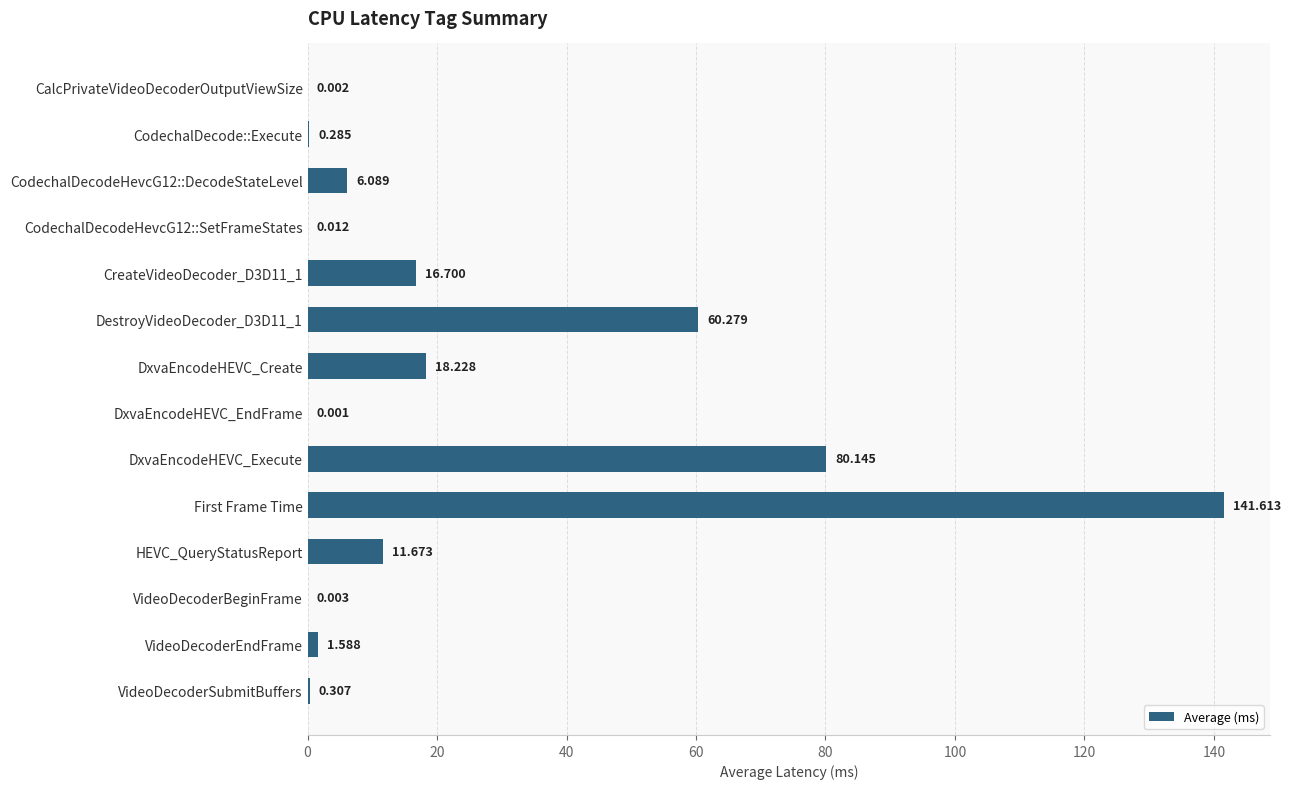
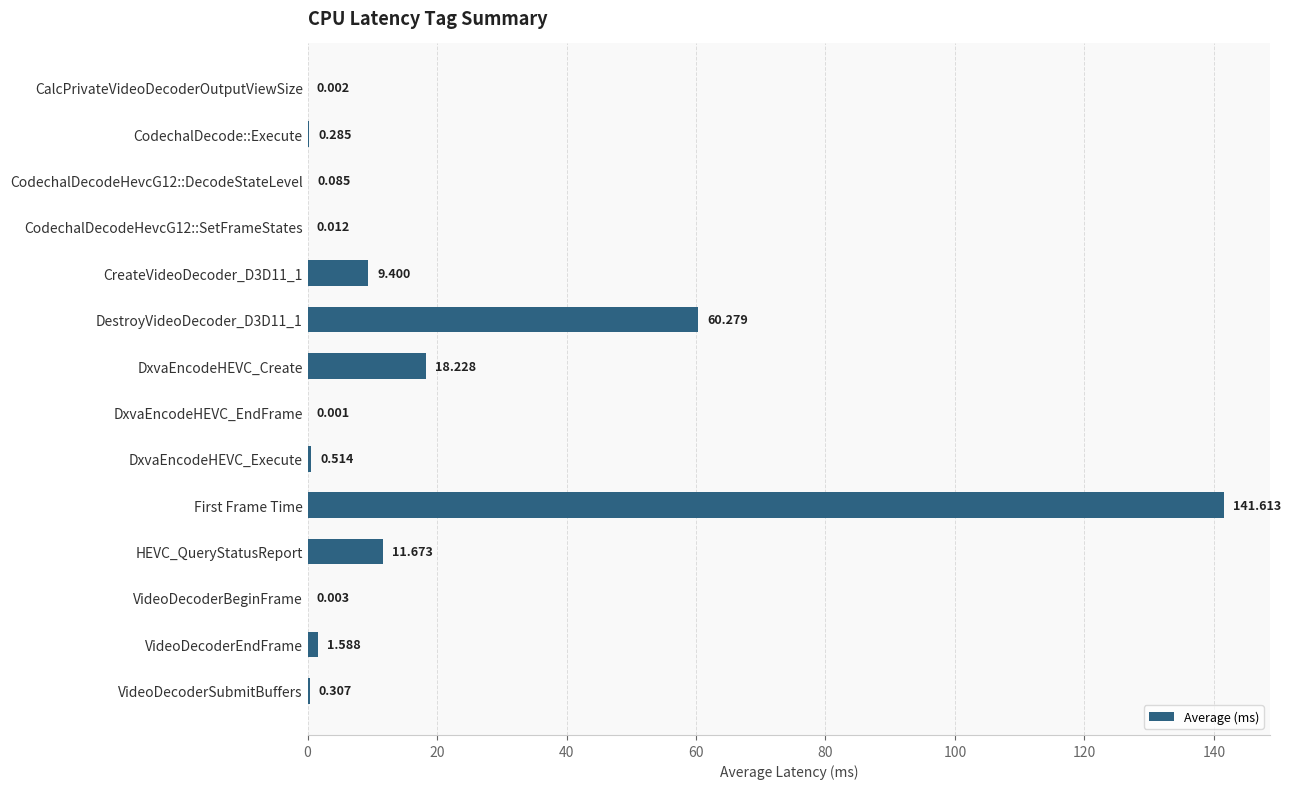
CodechalDecodeHevcG12::DecodeStateLevel: 6.089 -> 0.085
CreateVideoDecoder_D3D11_1: 16.700 -> 9.400
DxvaEncodeHEVC_Execute: 80.145 -> 0.514
